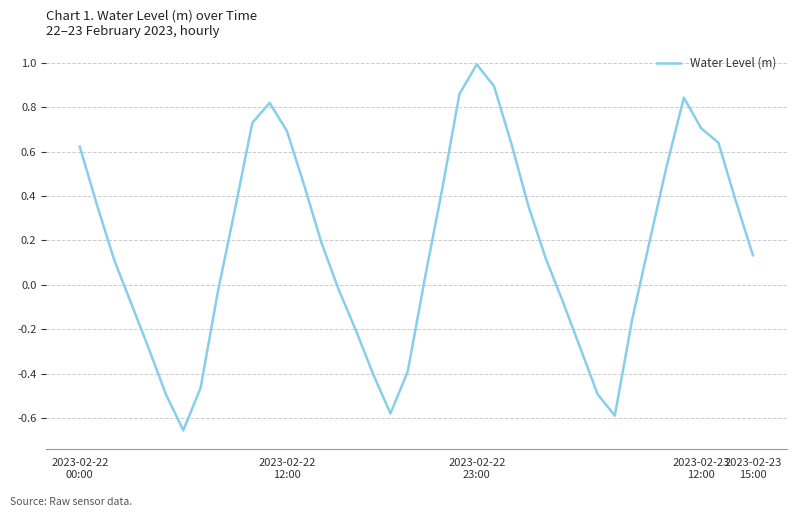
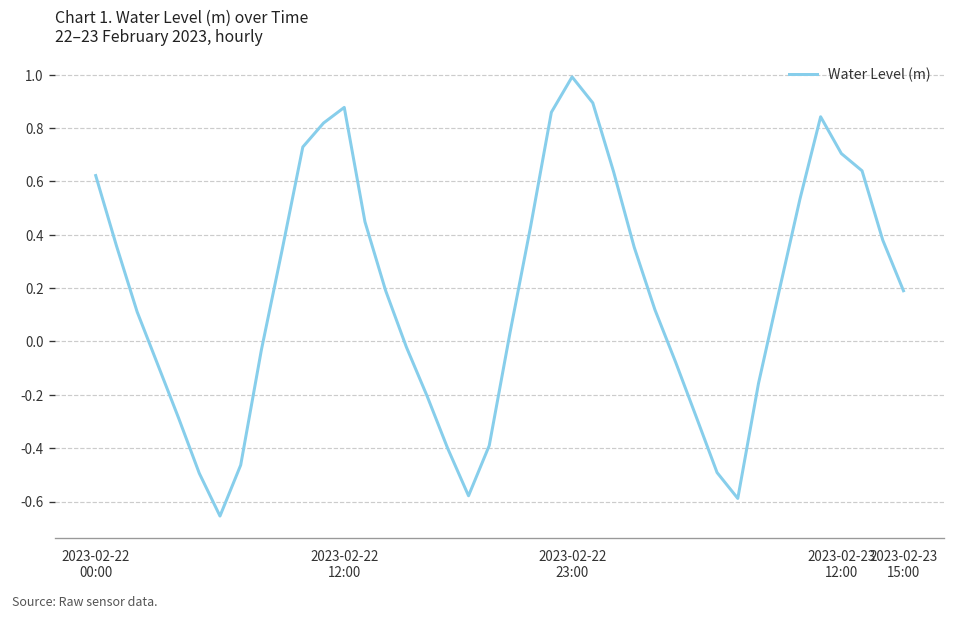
2023-02-22 12:00: 0.69 -> 0.88
2023-02-23 15:00: 0.13 -> 0.19
